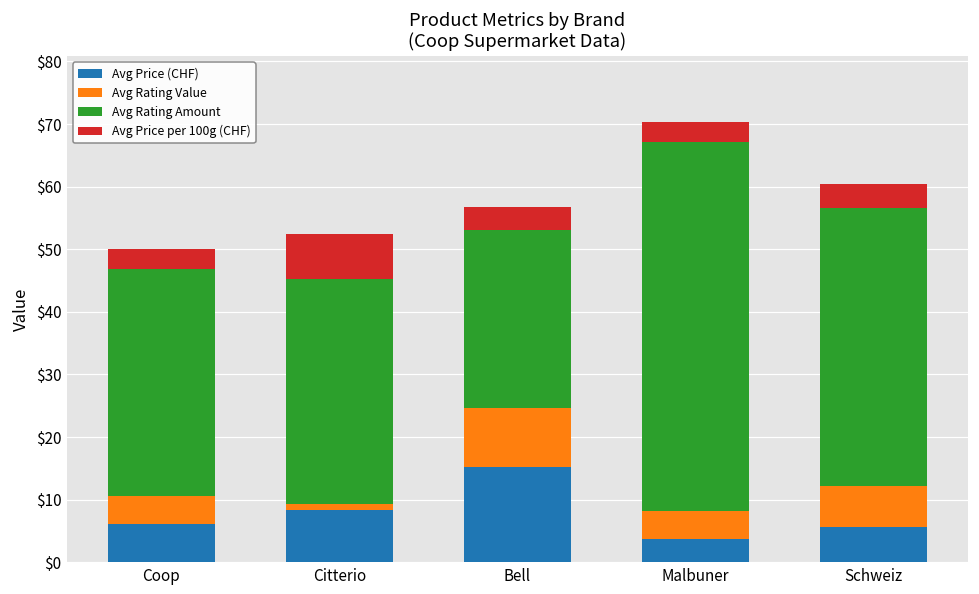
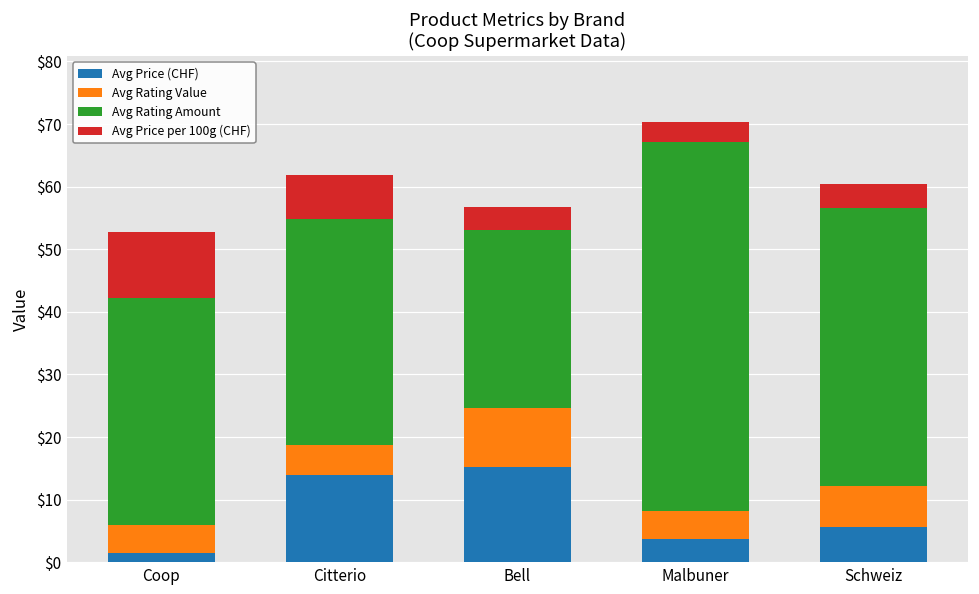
Avg Price (CHF), Coop: $6 -> $2
Avg Price per 100g (CHF), Coop: $3 -> $11
Avg Price (CHF), Citterio: $8 -> $14
Avg Rating Value, Citterio: $1 -> $5
